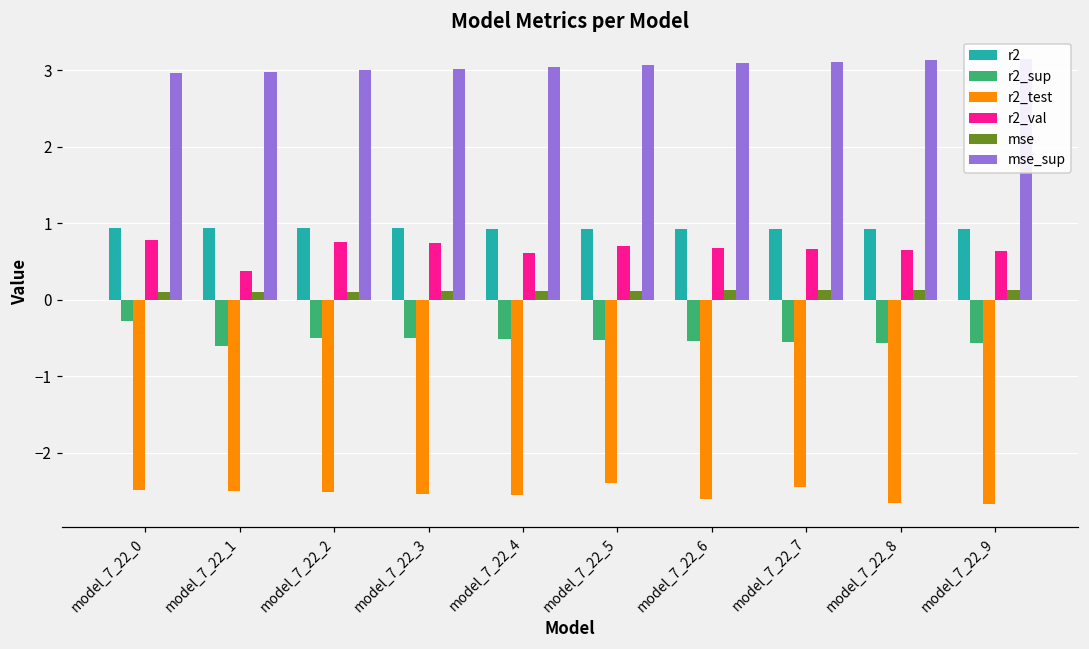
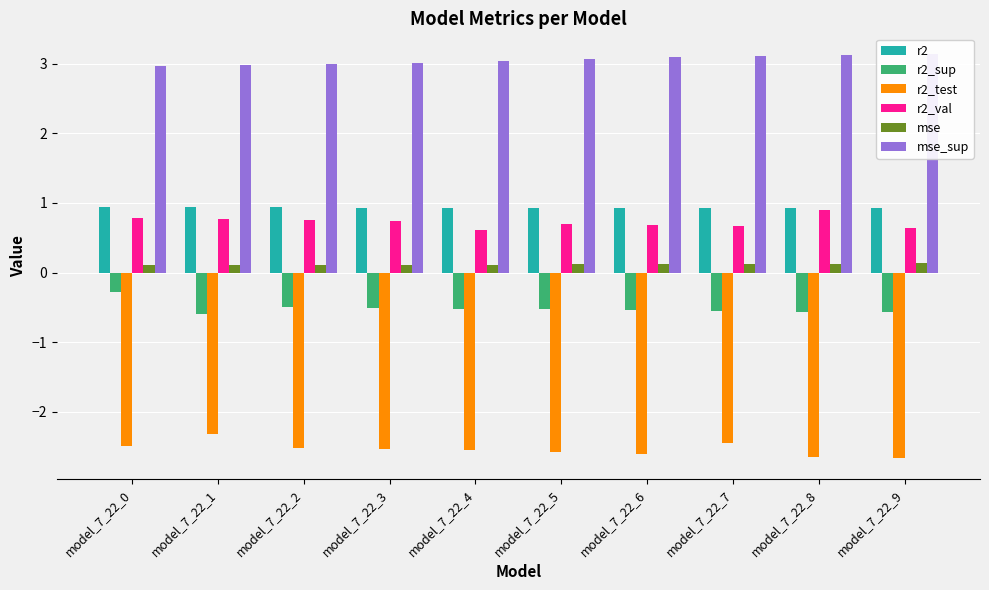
r2_test, model_7_22_1: -2.5 -> -2.3
r2_val, model_7_22_1: 0.4 -> 0.8
r2_test, model_7_22_5: -2.4 -> -2.6
r2_val, model_7_22_8: 0.7 -> 0.9
